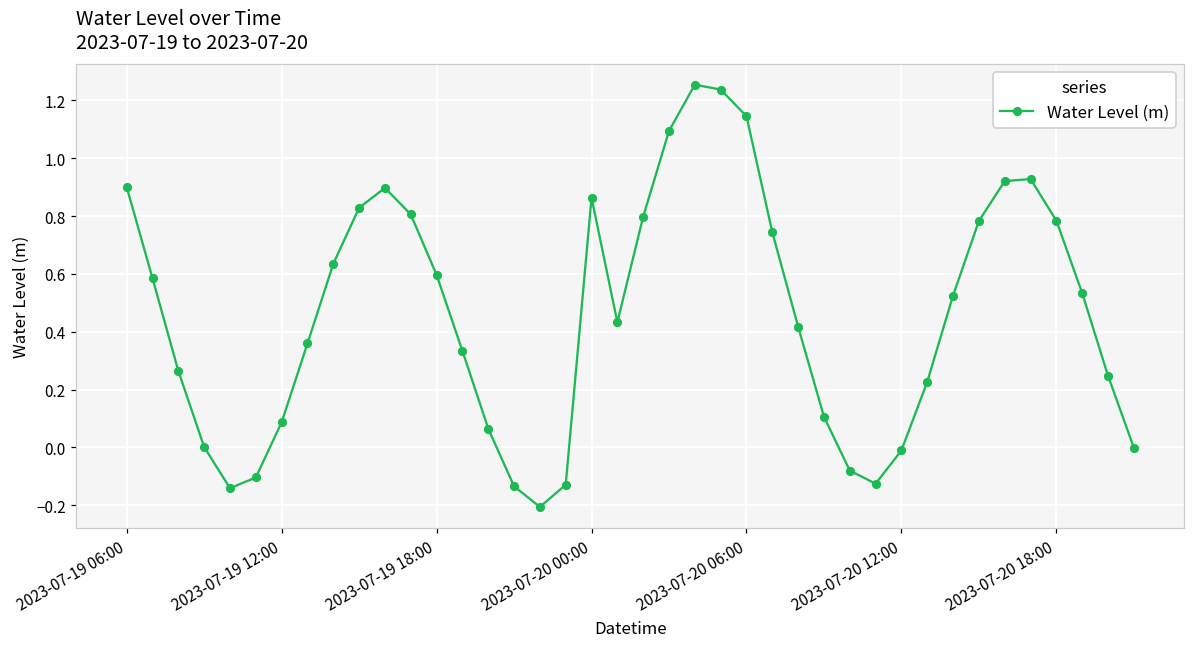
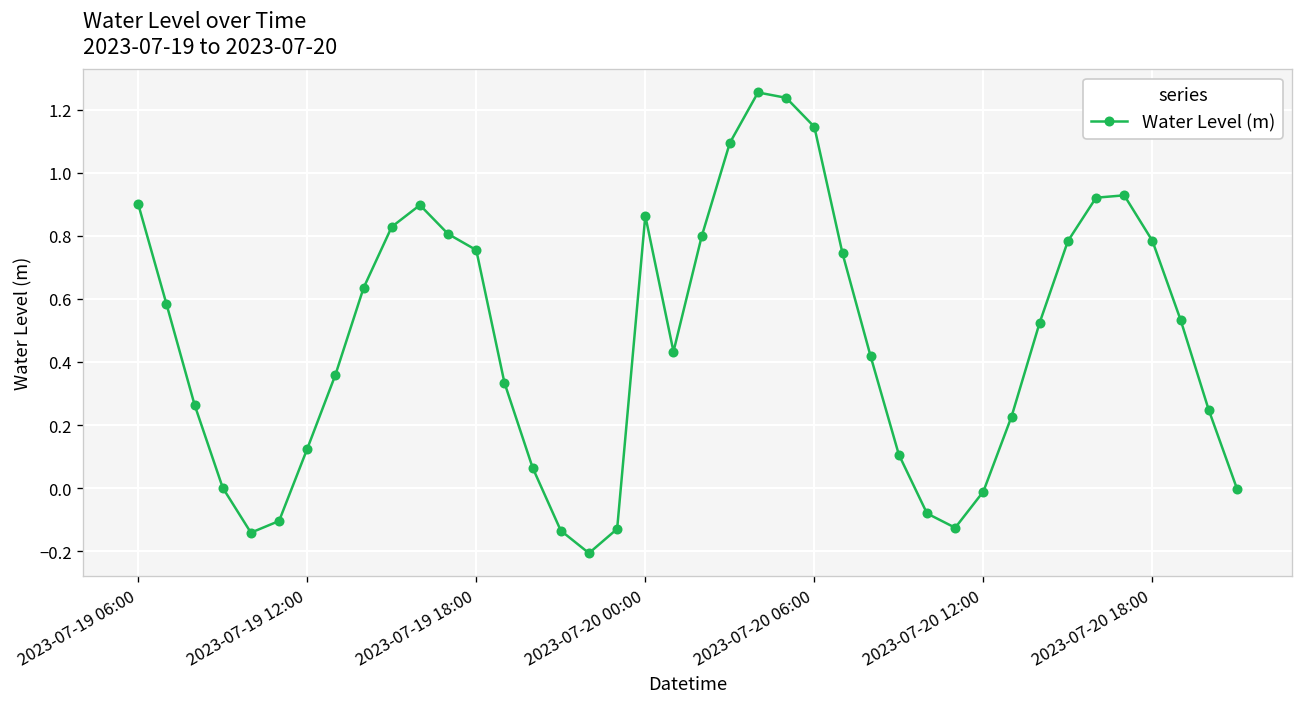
2023-07-19 12:00: 0.09 -> 0.12
2023-07-19 18:00: 0.60 -> 0.75
